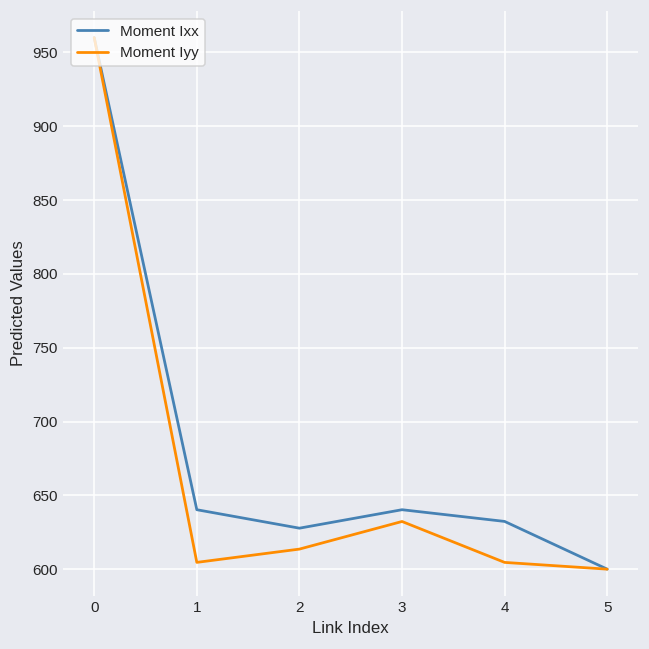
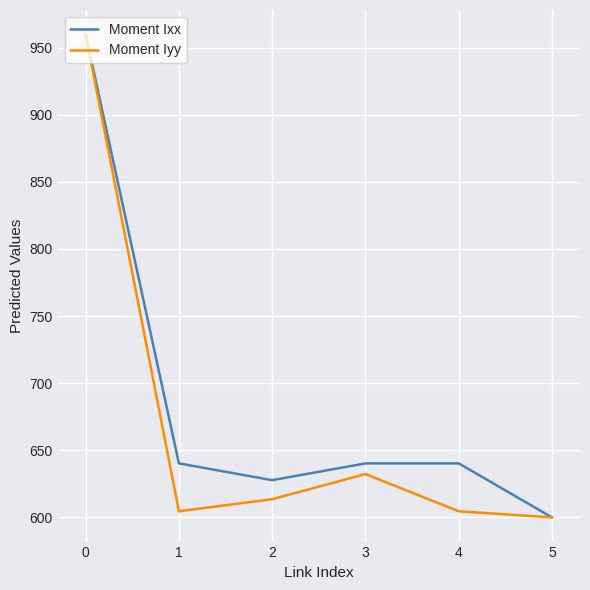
Moment Ixx, 4: 632 -> 640
